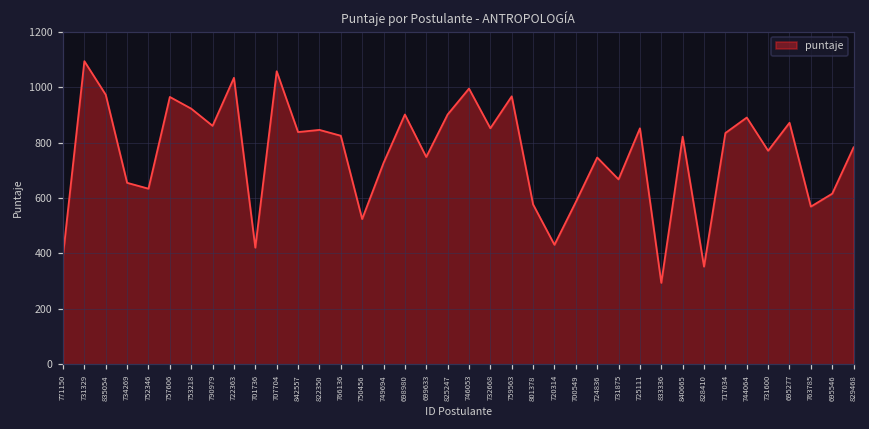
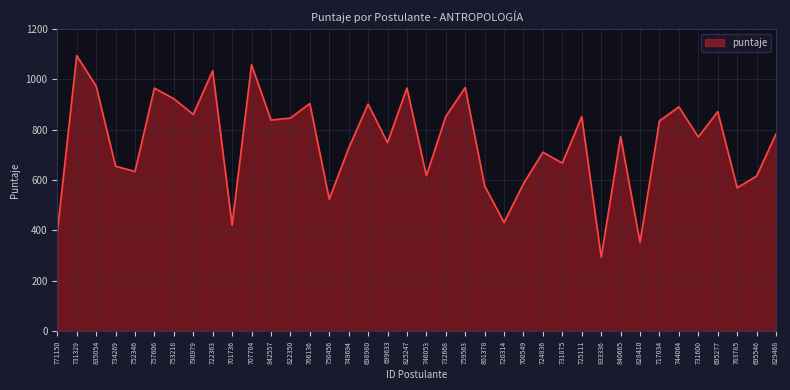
766136: 820 -> 900
825247: 900 -> 970
746053: 1000 -> 620
724836: 750 -> 710
840665: 820 -> 770
